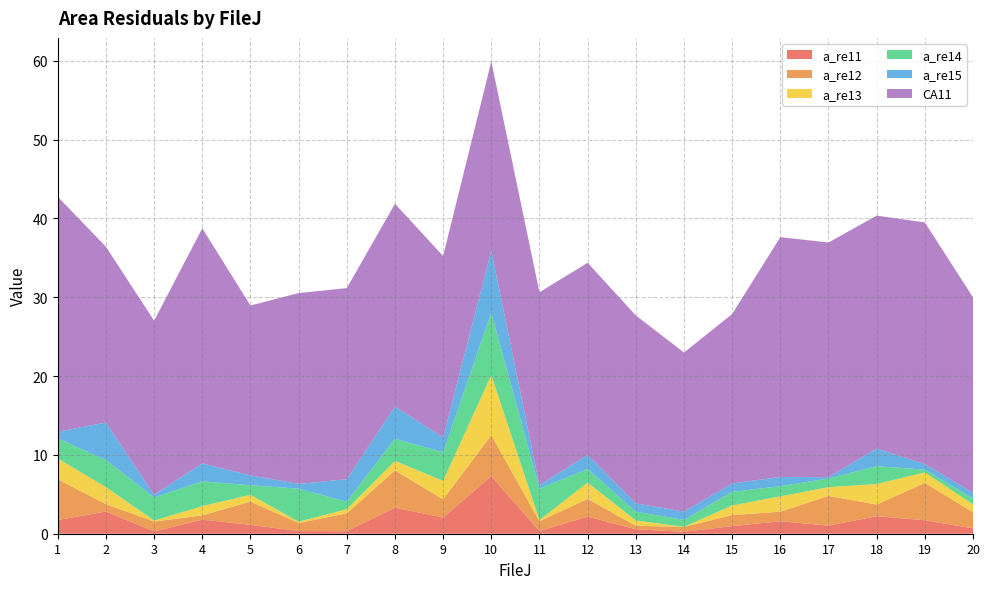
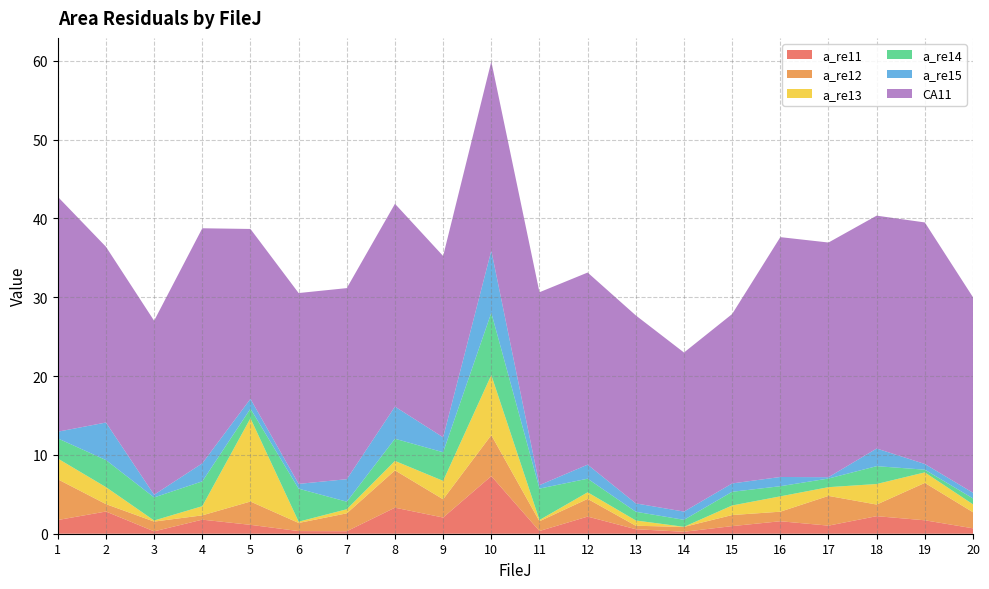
a_re13, 5: 1 -> 11
a_re13, 12: 2 -> 1
